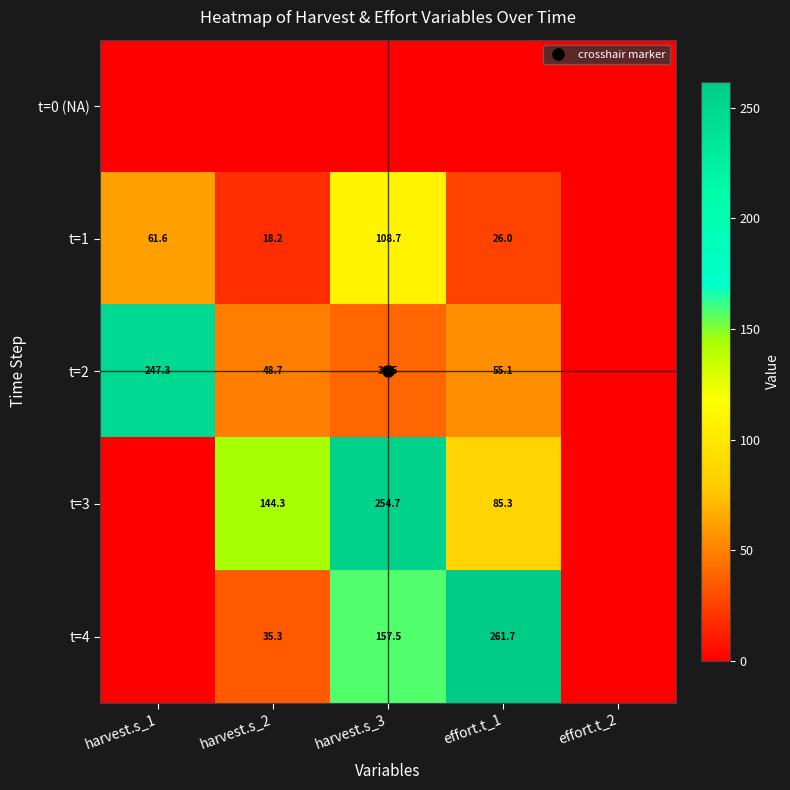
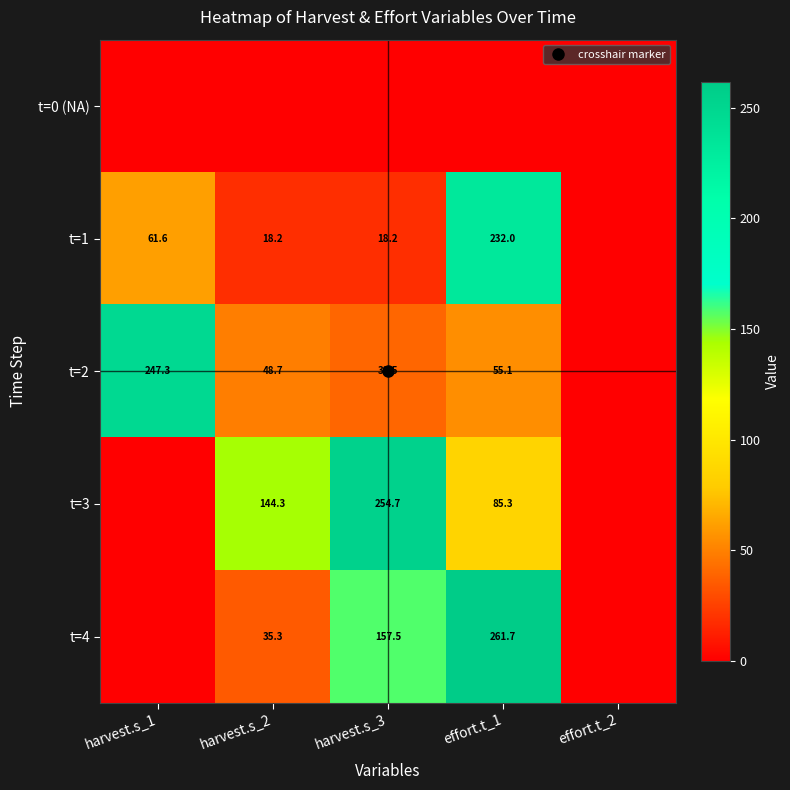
t=1, harvest.s_3: 108.7 -> 18.2
t=1, effort.t_1: 26.0 -> 232.0
